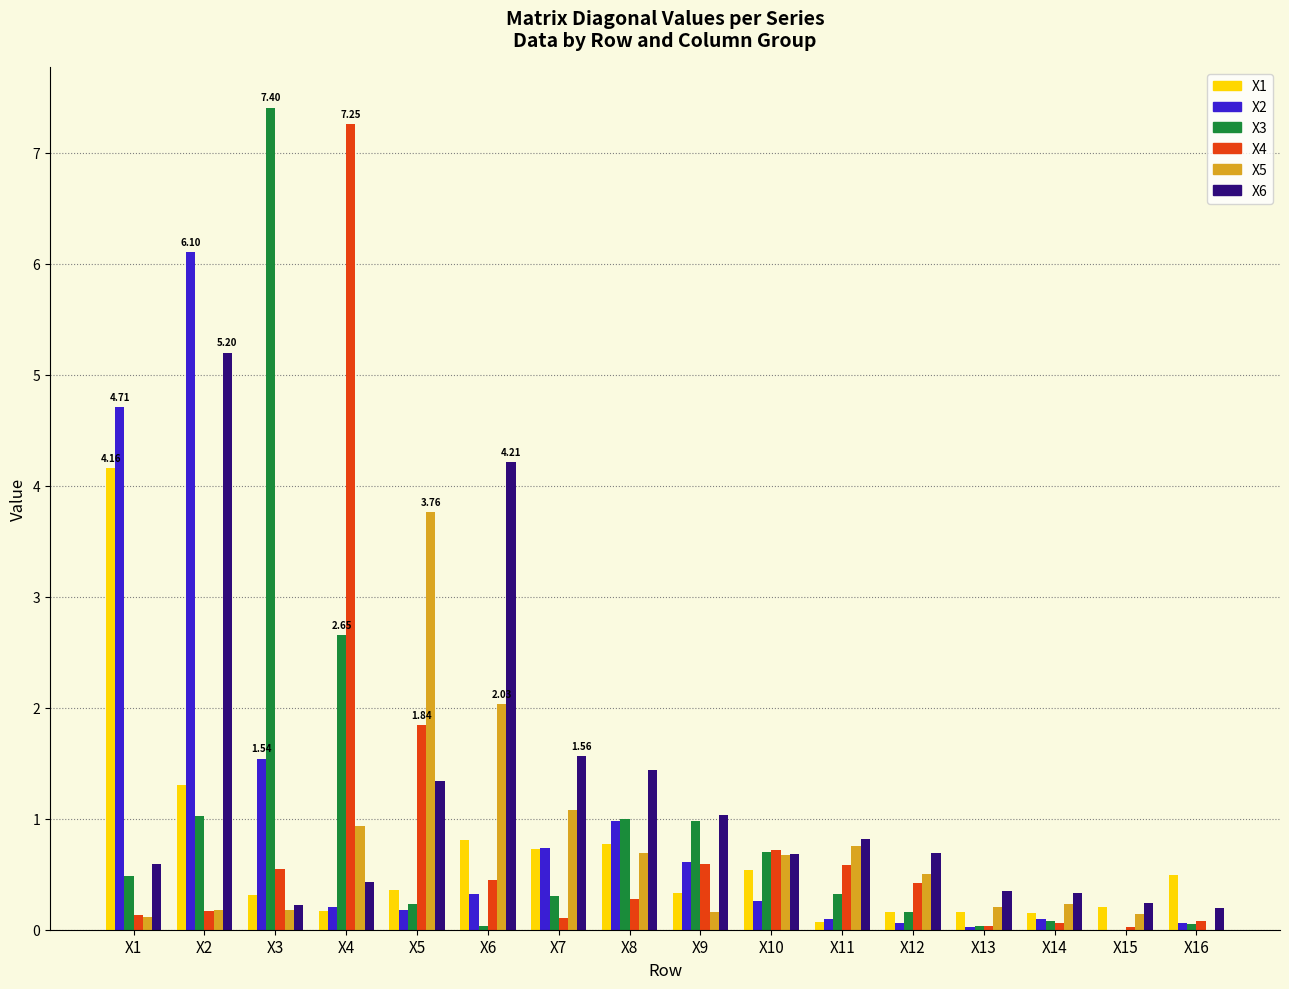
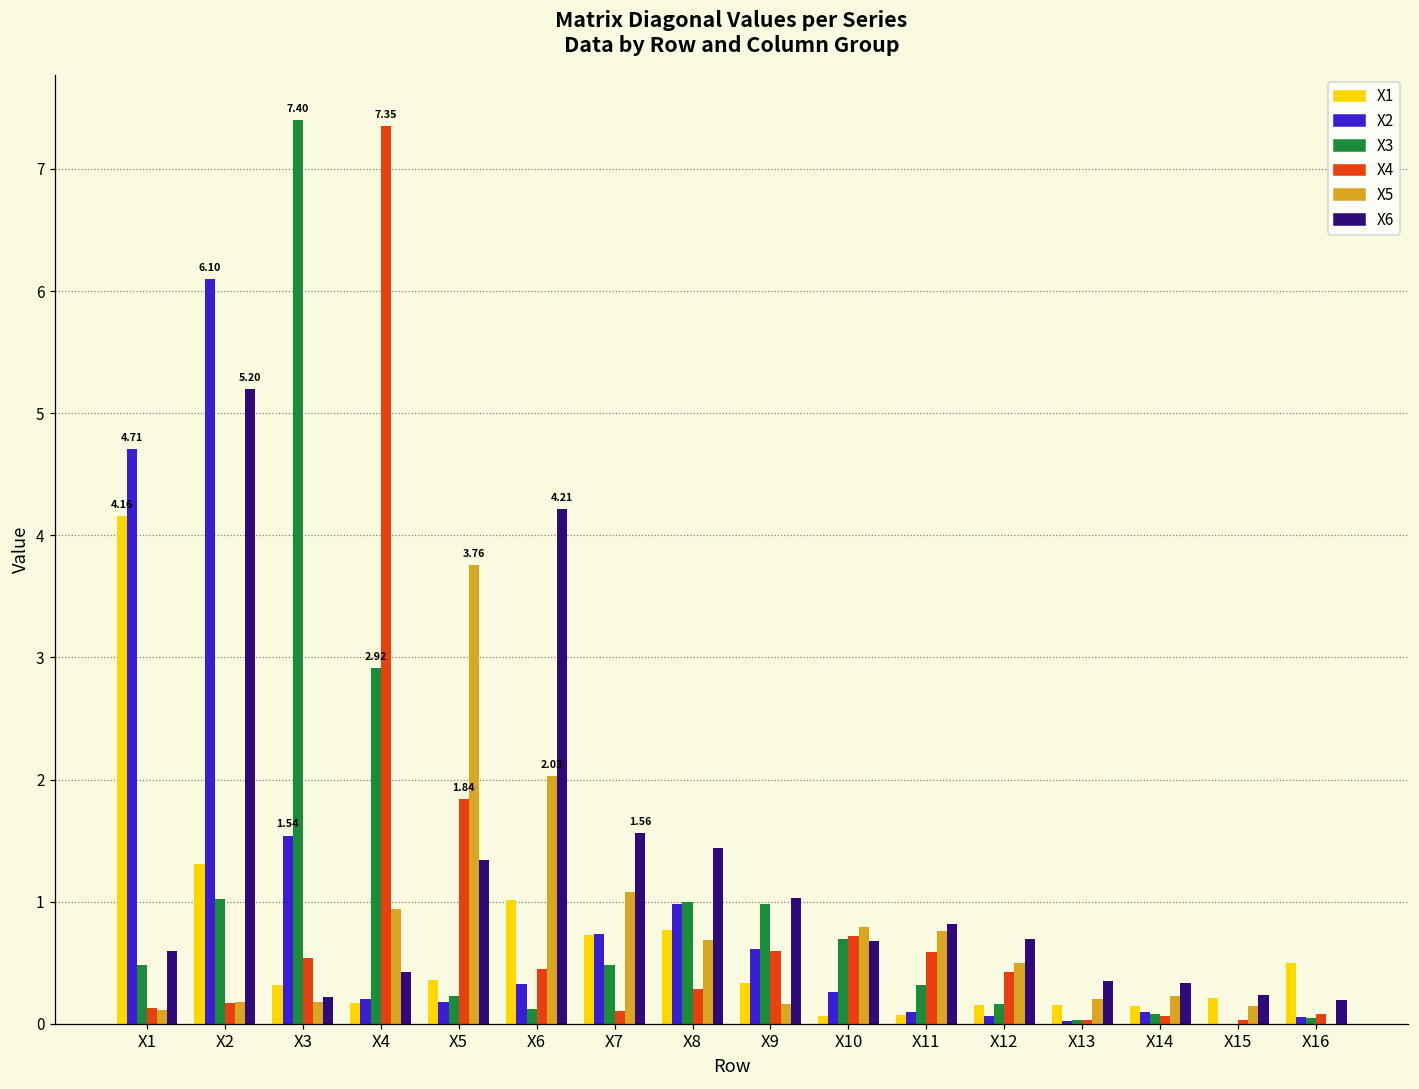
X3, X4: 2.65 -> 2.92
X4, X4: 7.25 -> 7.35
X1, X6: 0.81 -> 1.01
X3, X6: 0.04 -> 0.12
X3, X7: 0.30 -> 0.48
X1, X10: 0.54 -> 0.06
X5, X10: 0.67 -> 0.79
